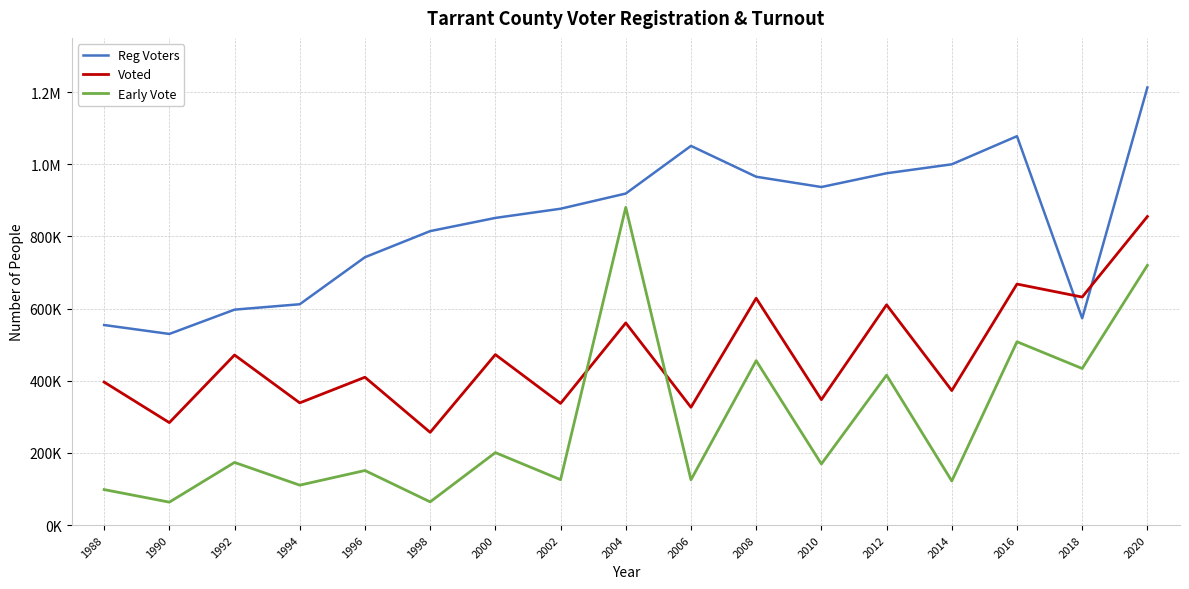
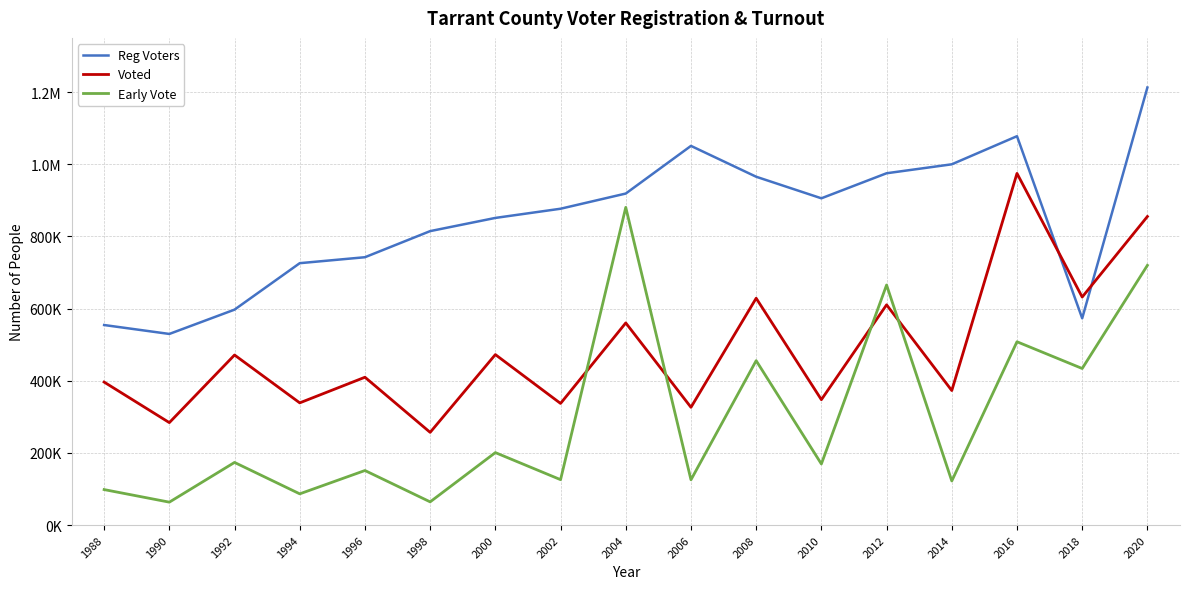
Reg Voters, 1994: 610000 -> 730000
Early Vote, 1994: 110000 -> 90000
Reg Voters, 2010: 940000 -> 910000
Early Vote, 2012: 420000 -> 670000
Voted, 2016: 670000 -> 970000
